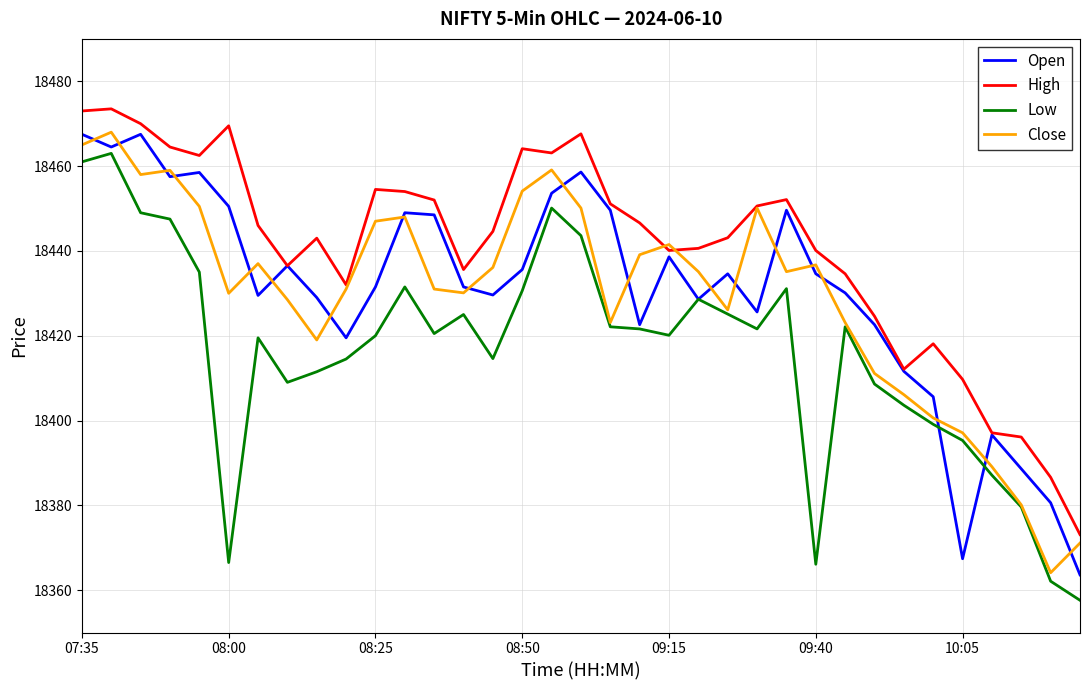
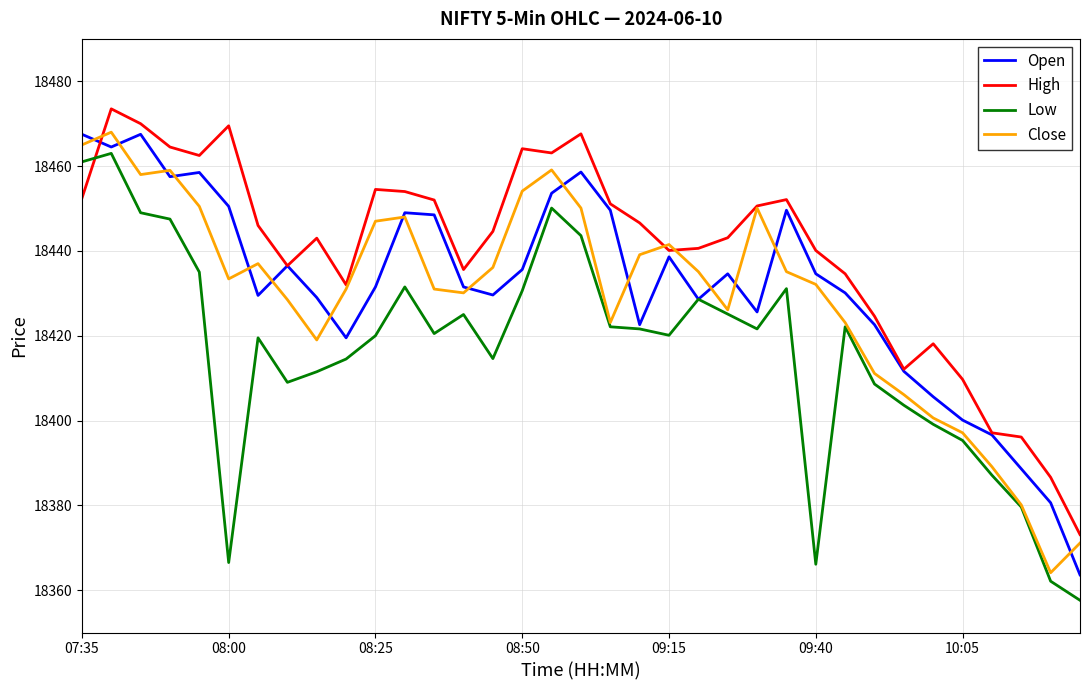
High, 07:35: 18473 -> 18452
Close, 08:00: 18430 -> 18433
Close, 09:40: 18437 -> 18432
Open, 10:05: 18367 -> 18400
